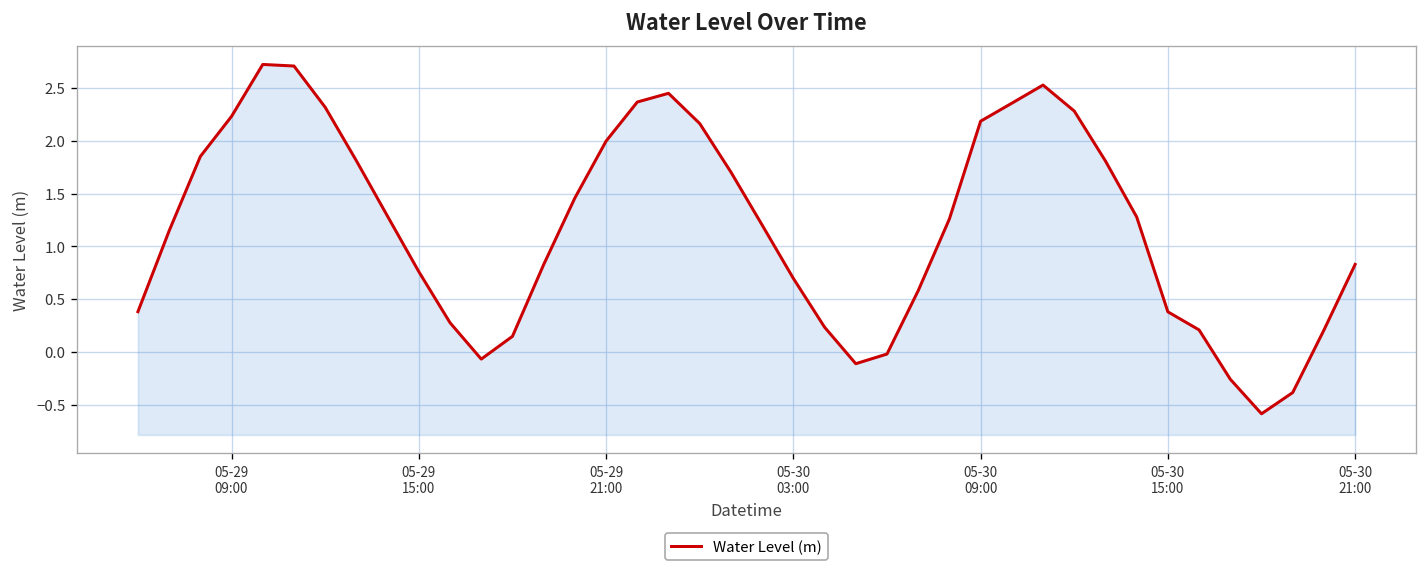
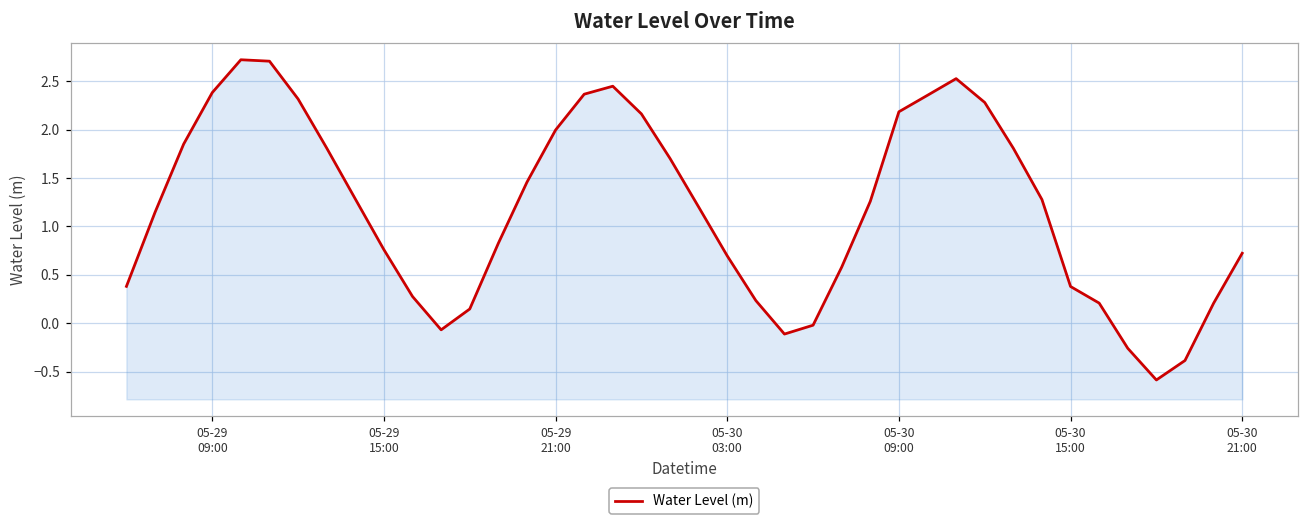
05-29 09:00: 2.2 -> 2.4
05-30 21:00: 0.8 -> 0.7
